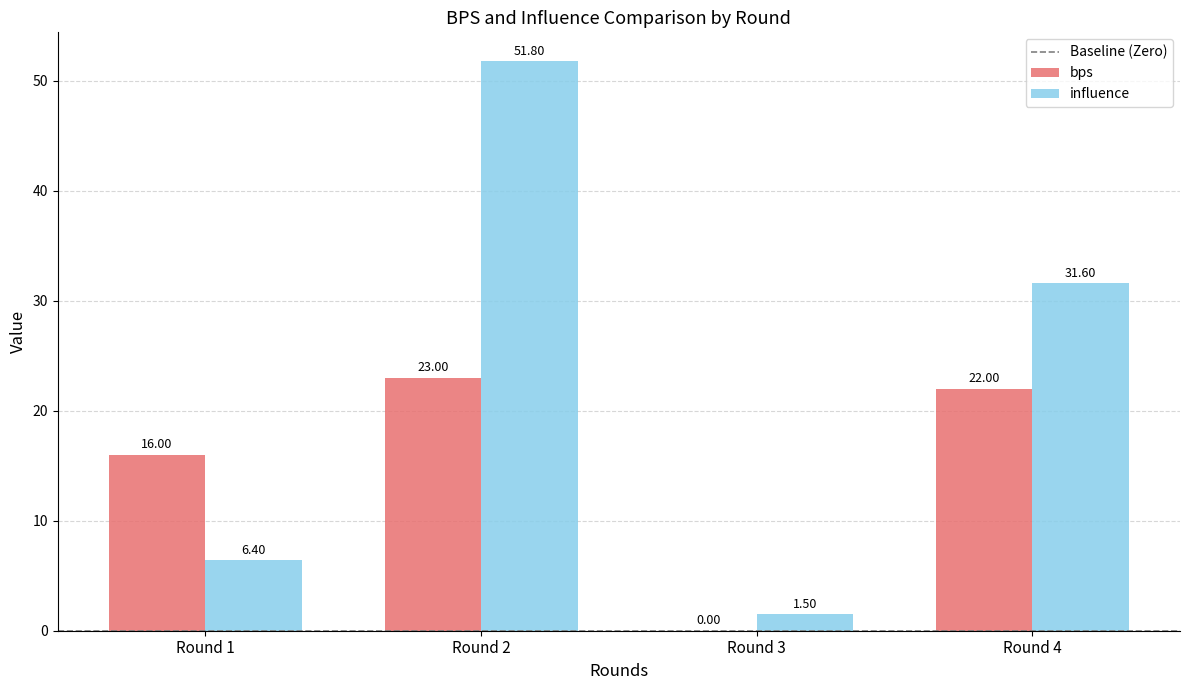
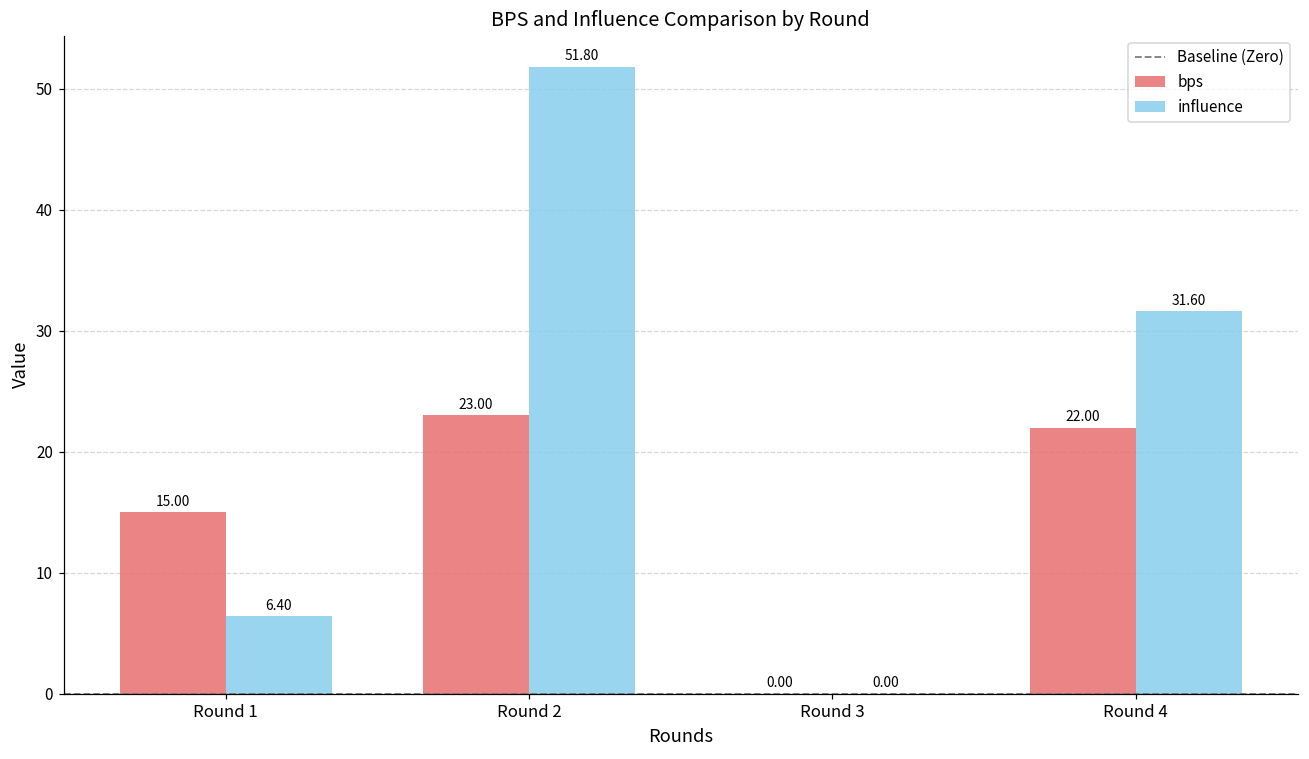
bps, Round 1: 16.00 -> 15.00
influence, Round 3: 1.50 -> 0.00
